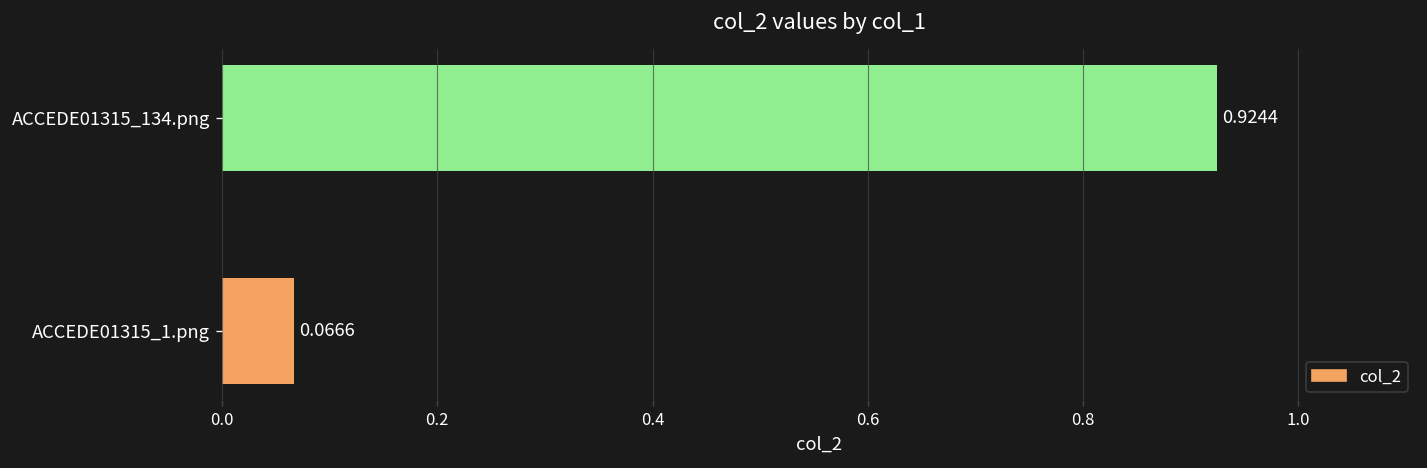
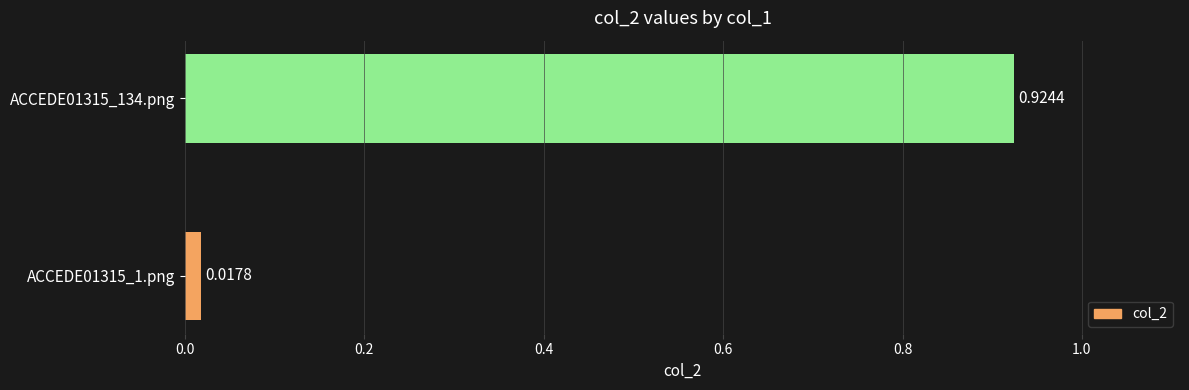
ACCEDE01315_1.png: 0.0666 -> 0.0178
